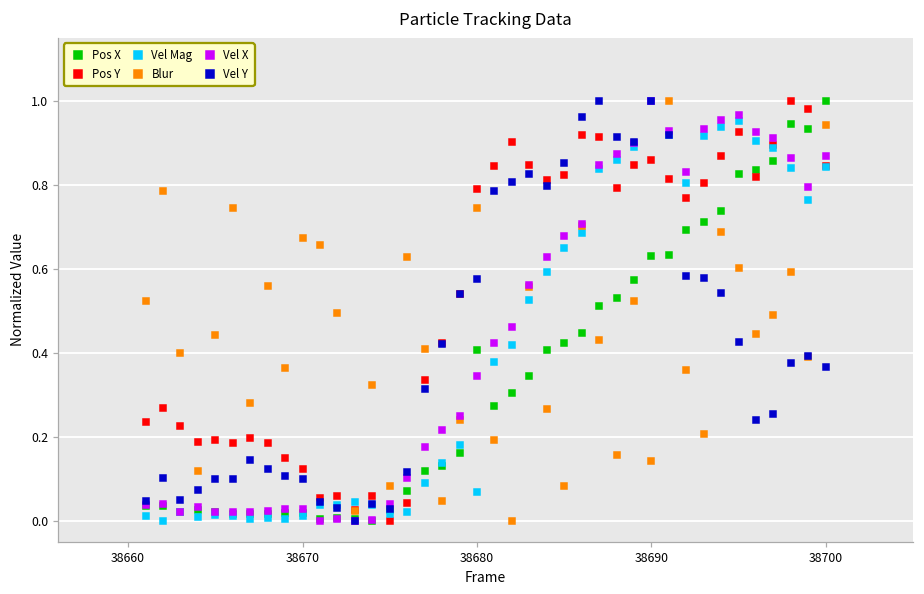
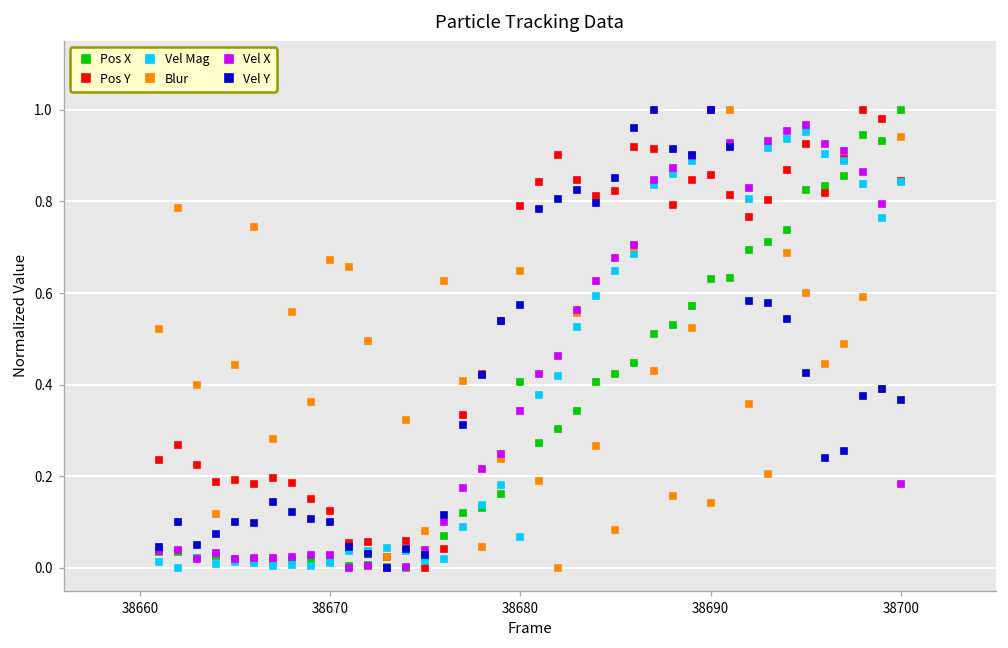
Blur, 38680: 0.74 -> 0.65
Vel X, 38700: 0.87 -> 0.18
